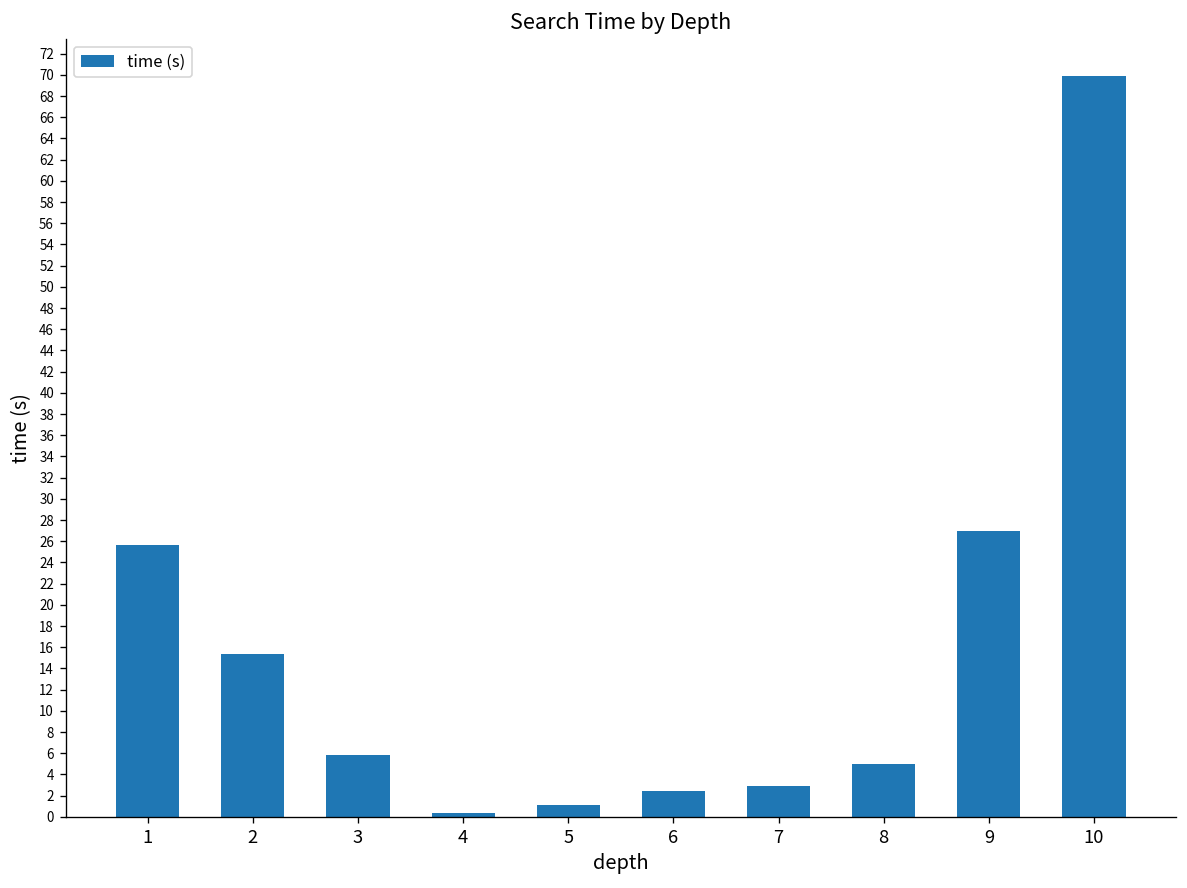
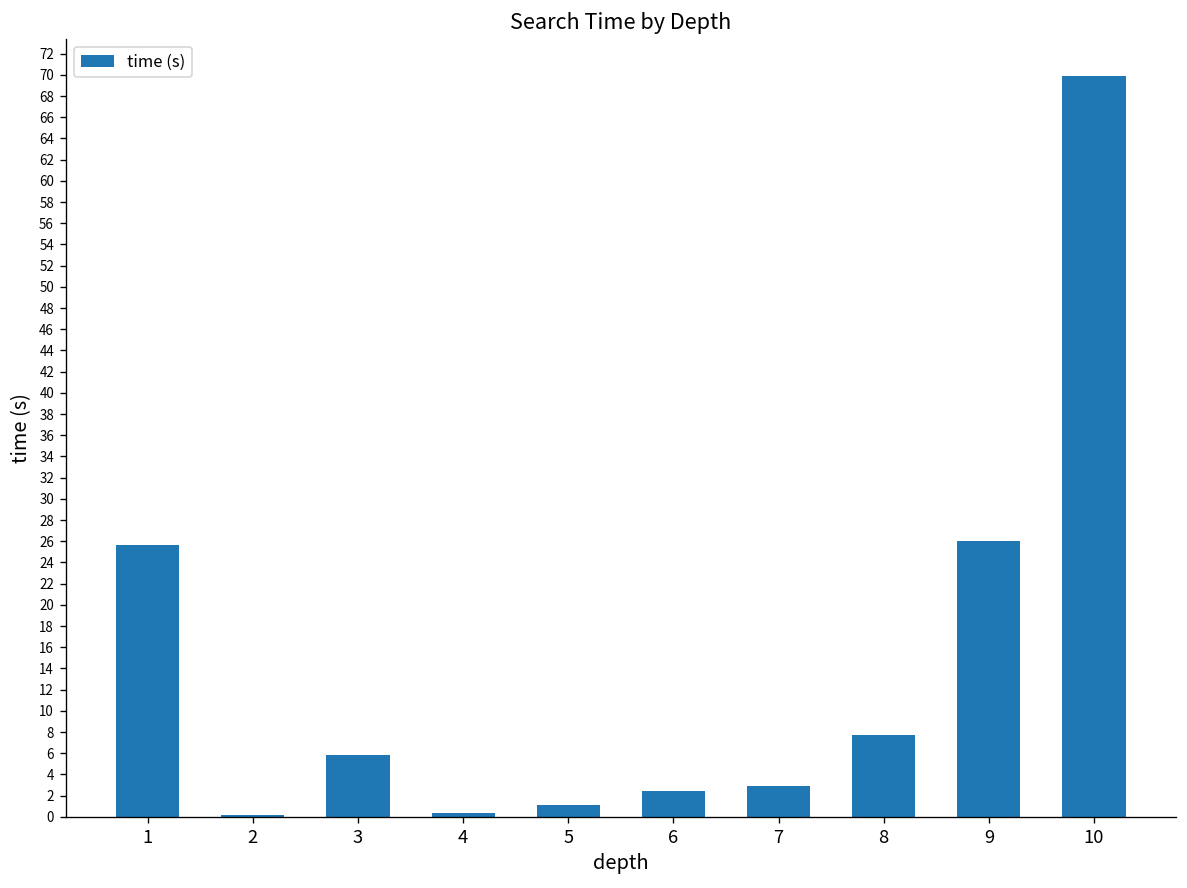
2: 15 -> 0
8: 5 -> 8
9: 27 -> 26
